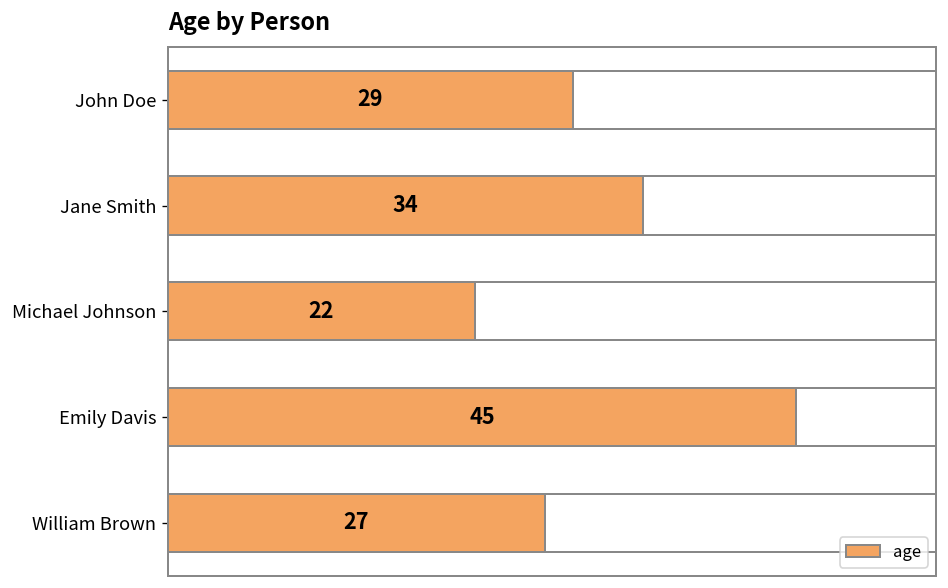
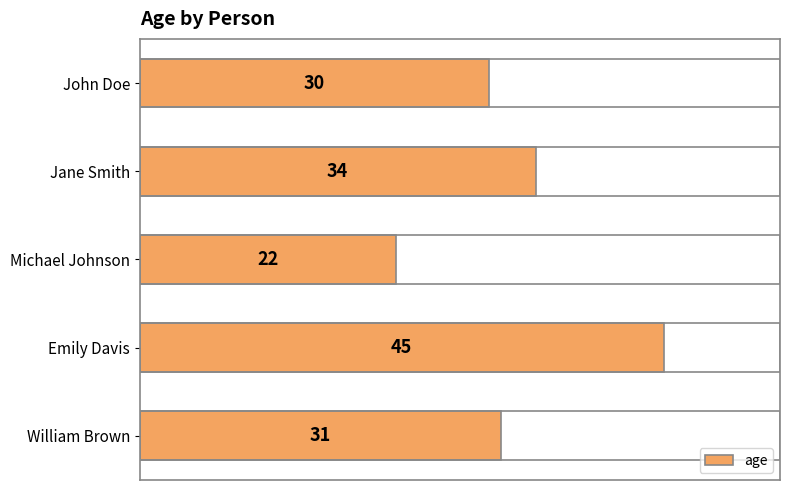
John Doe: 29 -> 30
William Brown: 27 -> 31
